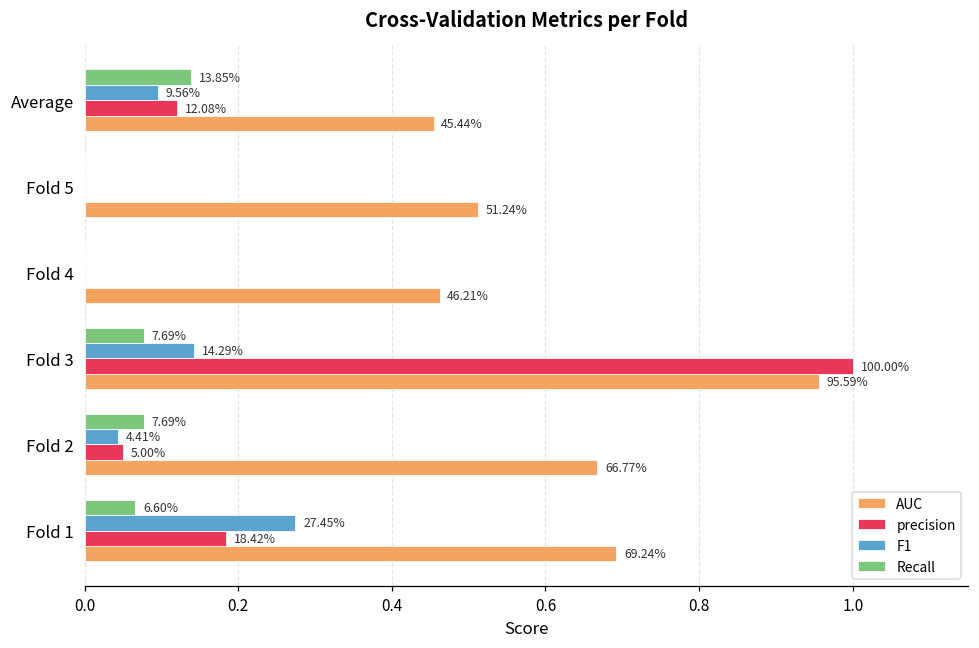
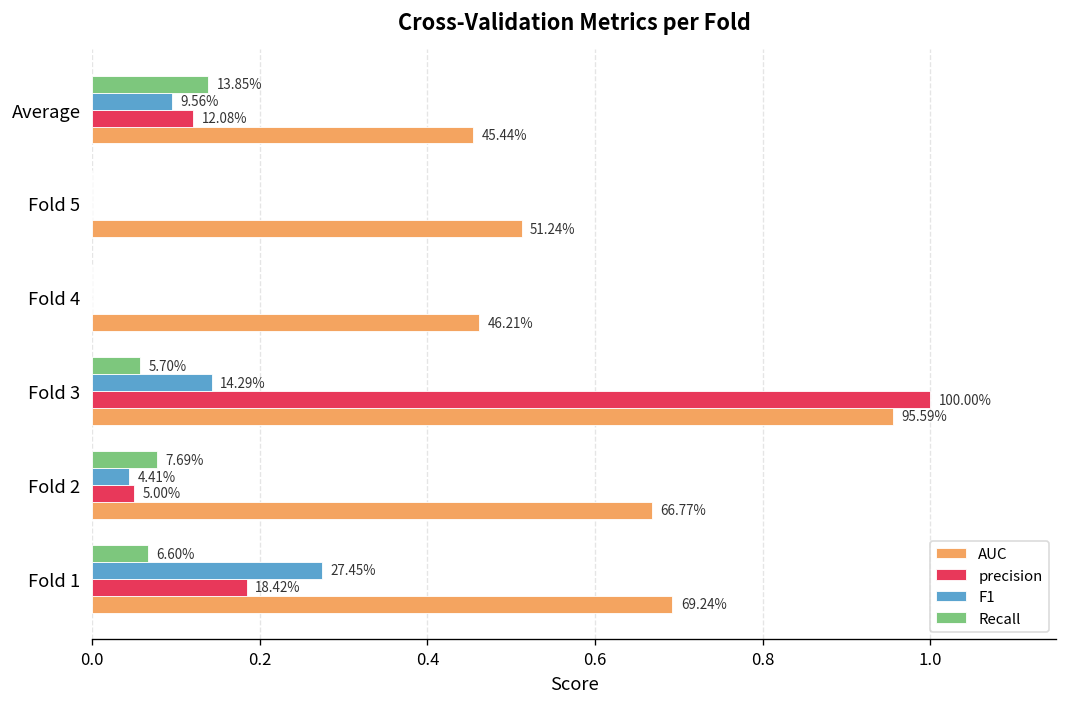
Recall, Fold 3: 7.69% -> 5.70%
